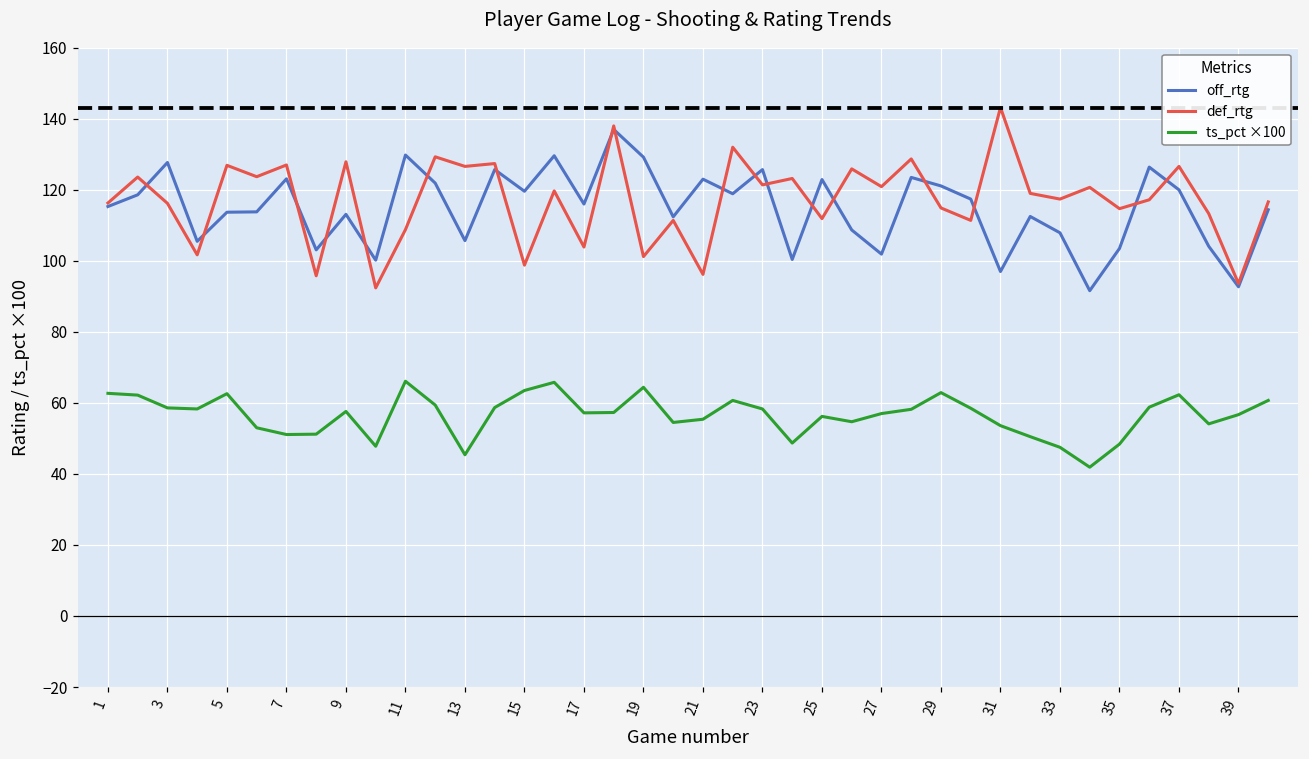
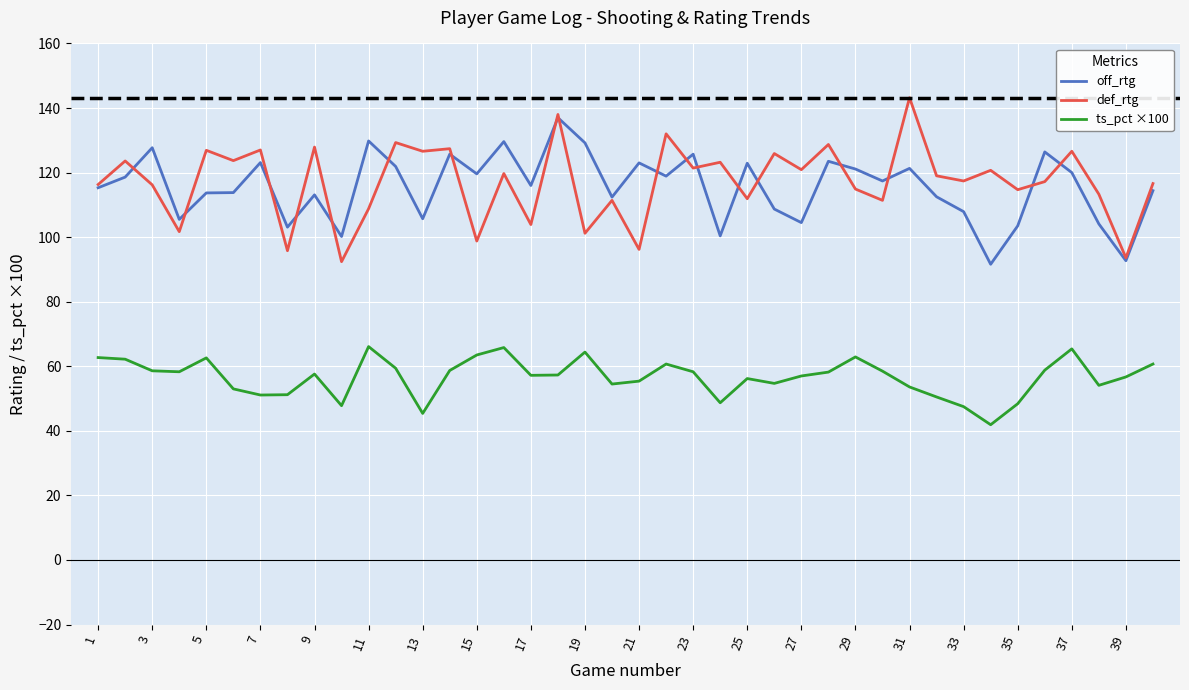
off_rtg, 27: 102 -> 105
off_rtg, 31: 97 -> 121
ts_pct ×100, 37: 62 -> 65
